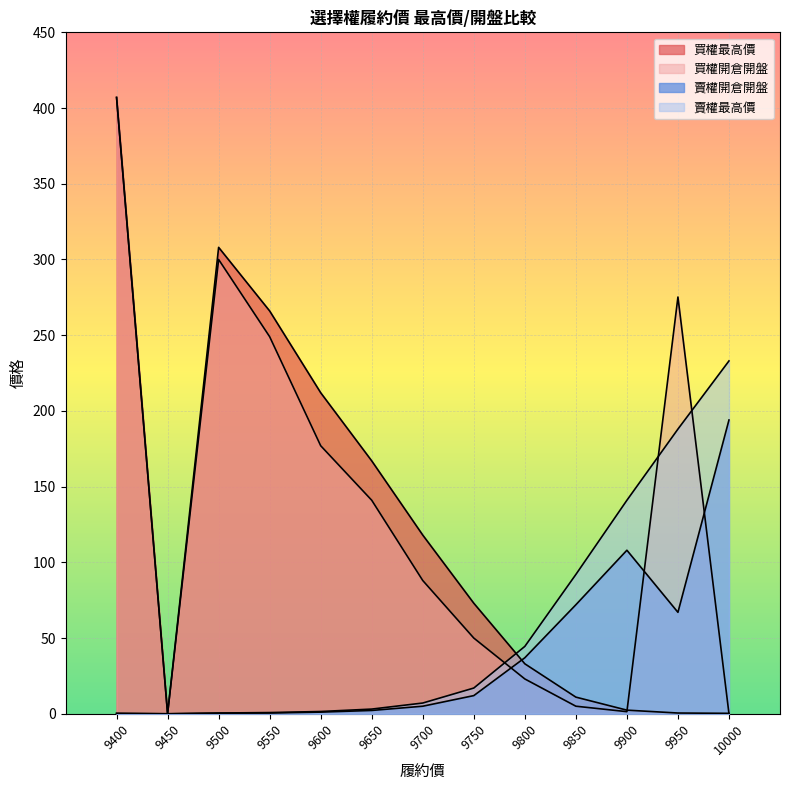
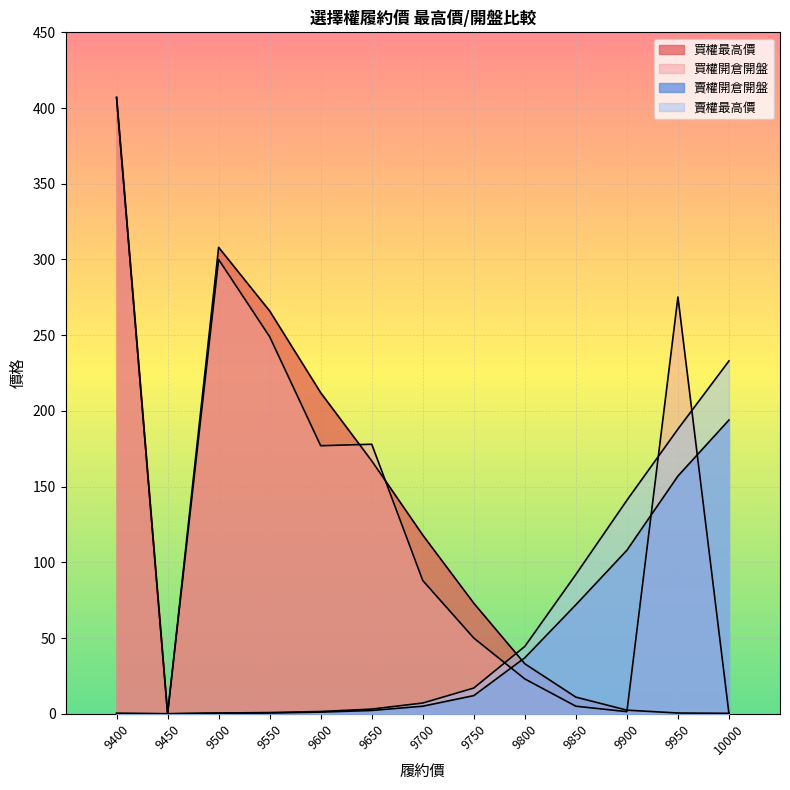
買權開倉開盤, 9650: 141 -> 178
賣權開倉開盤, 9950: 67 -> 157
